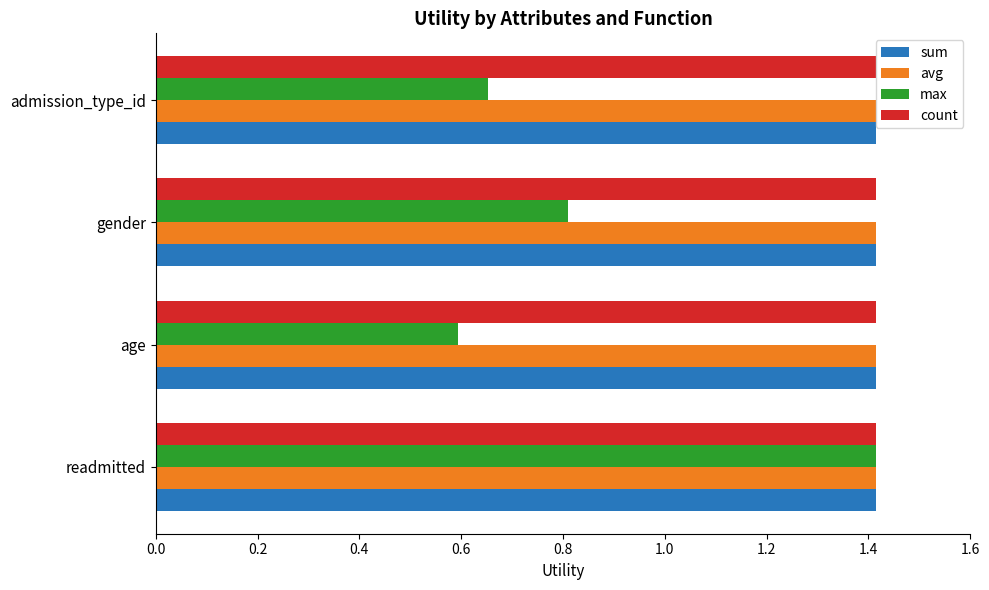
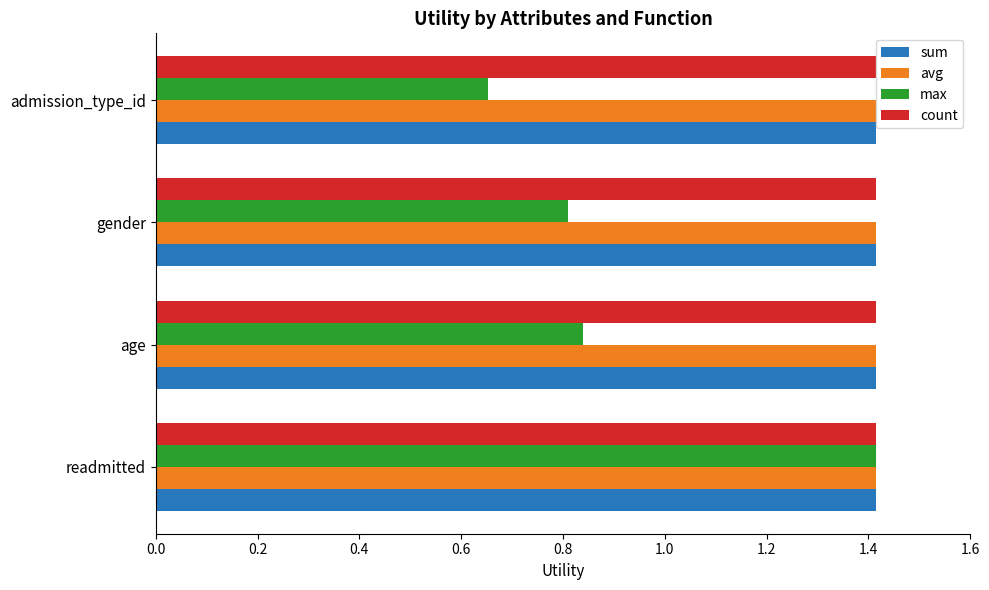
max, age: 0.59 -> 0.84
